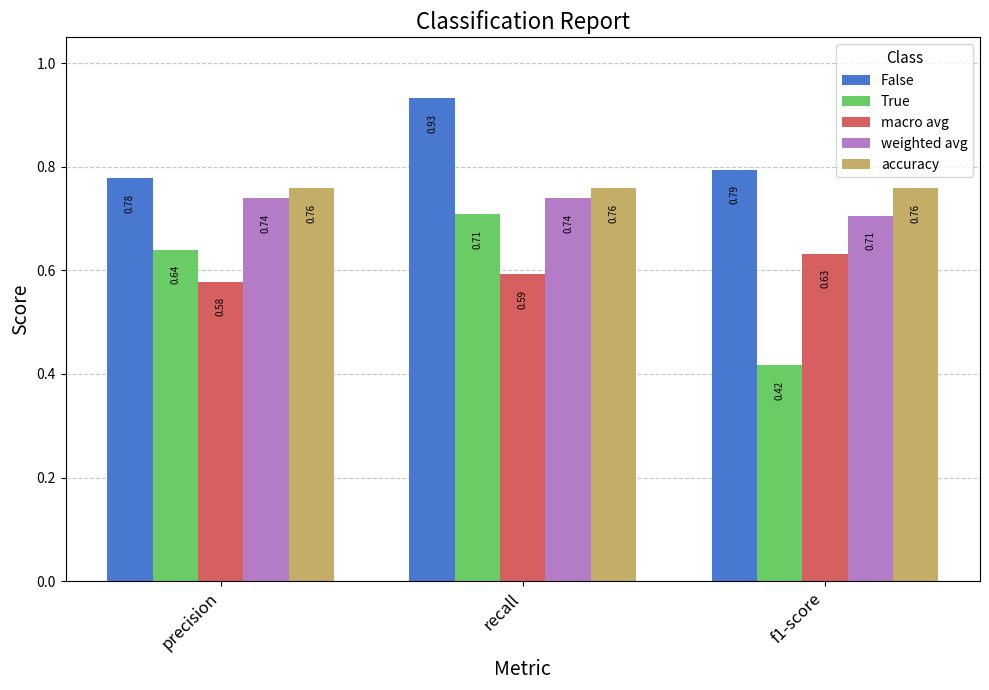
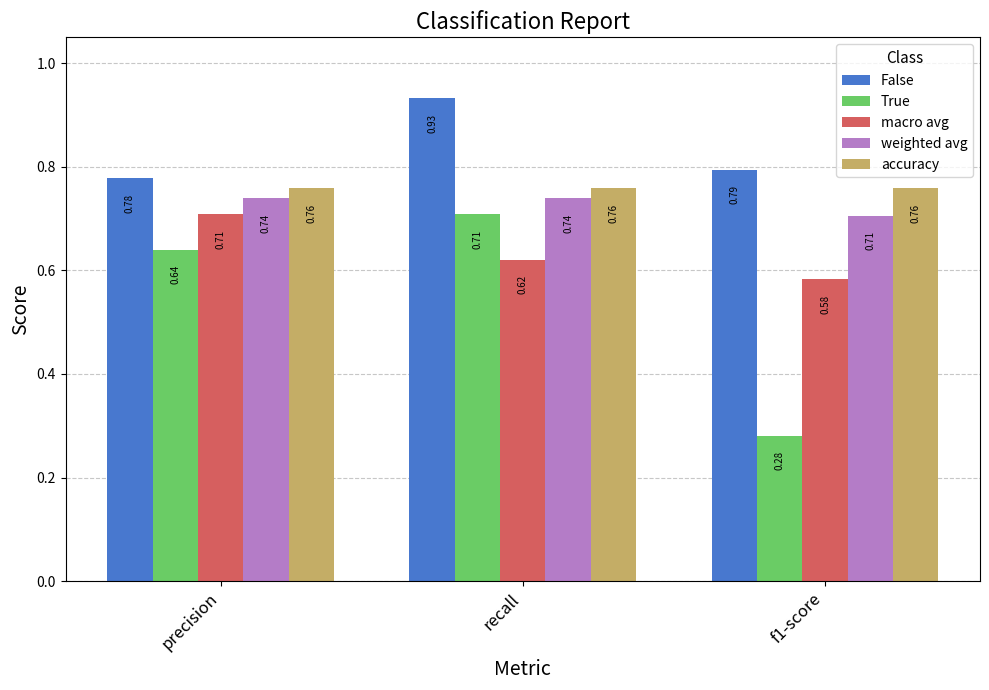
macro avg, precision: 0.58 -> 0.71
macro avg, recall: 0.59 -> 0.62
True, f1-score: 0.42 -> 0.28
macro avg, f1-score: 0.63 -> 0.58
